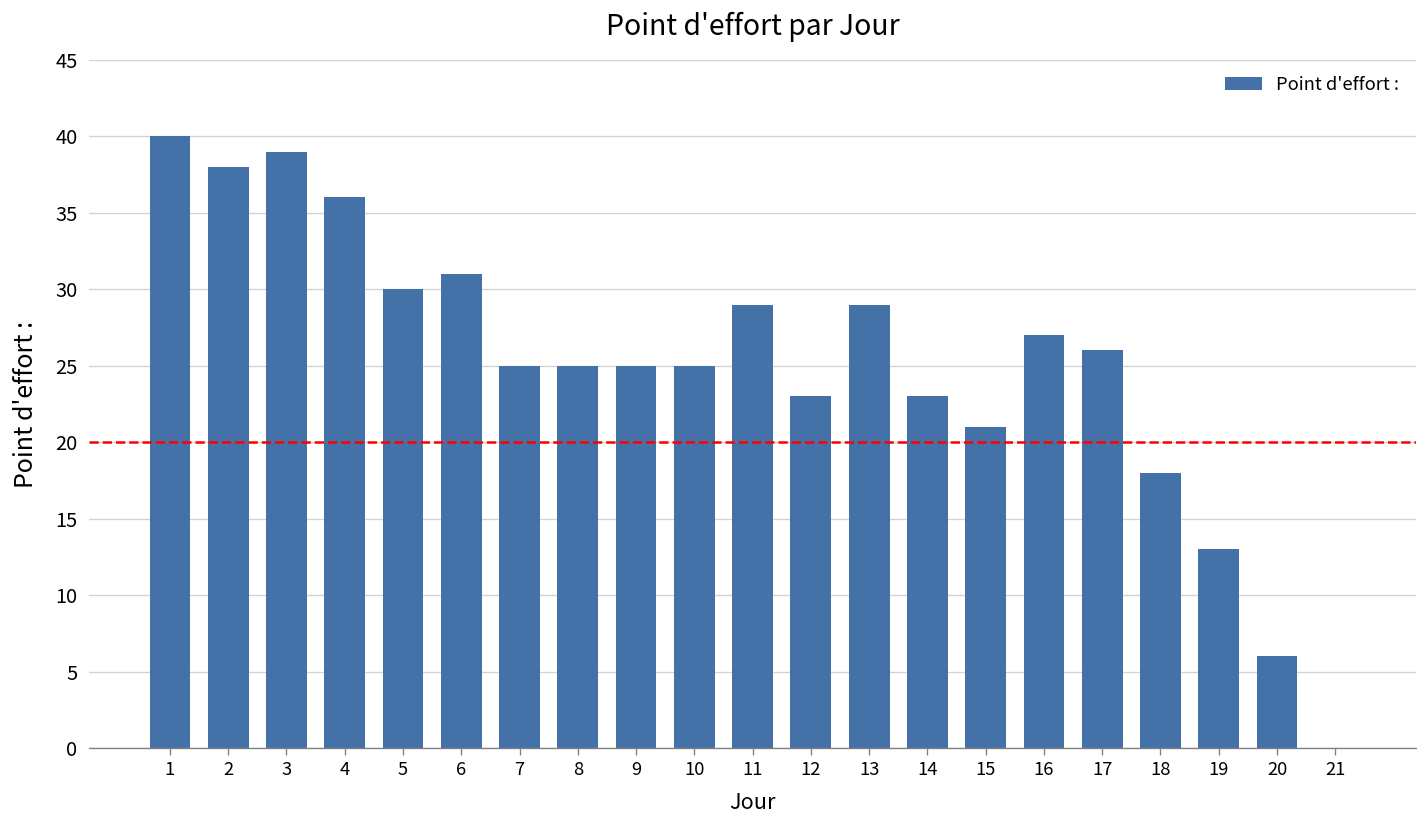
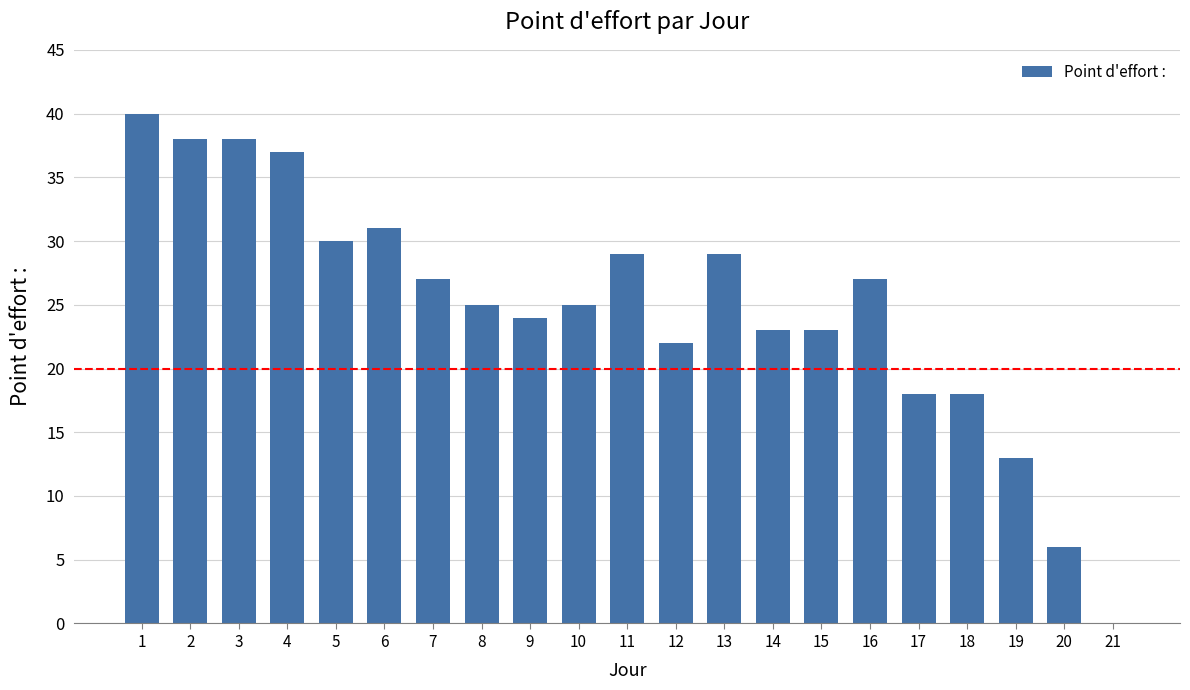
3: 39 -> 38
4: 36 -> 37
7: 25 -> 27
9: 25 -> 24
12: 23 -> 22
15: 21 -> 23
17: 26 -> 18
